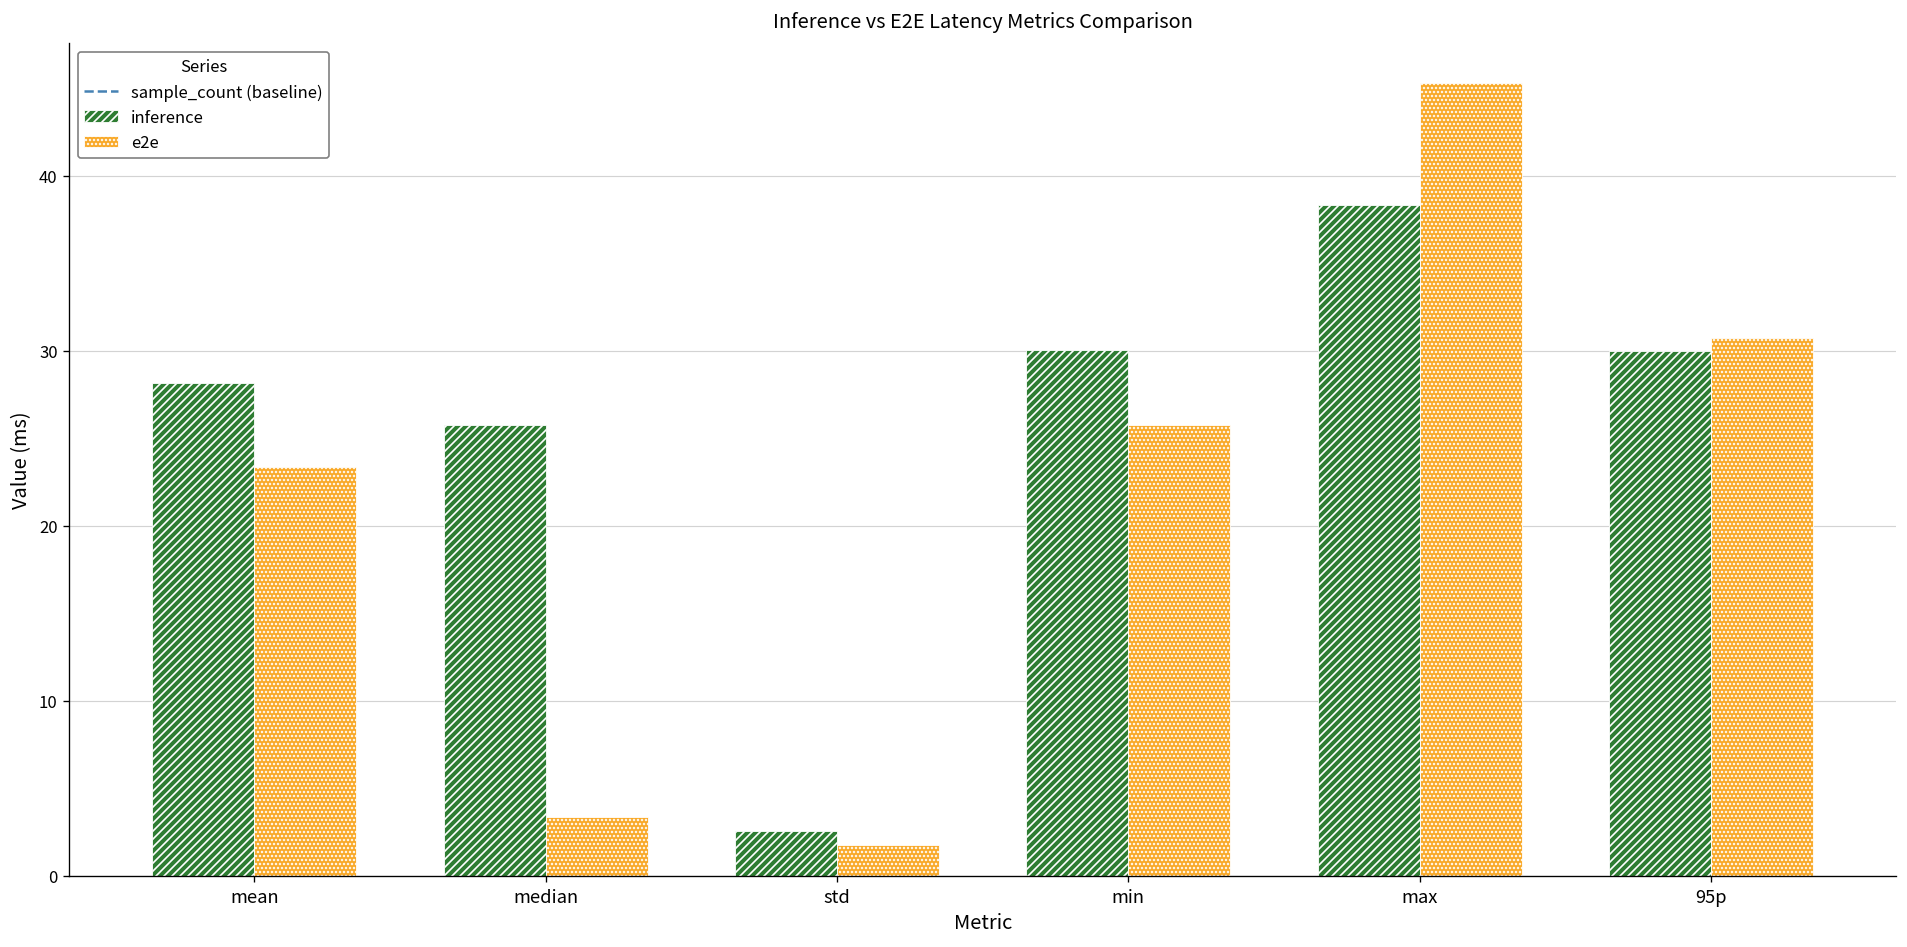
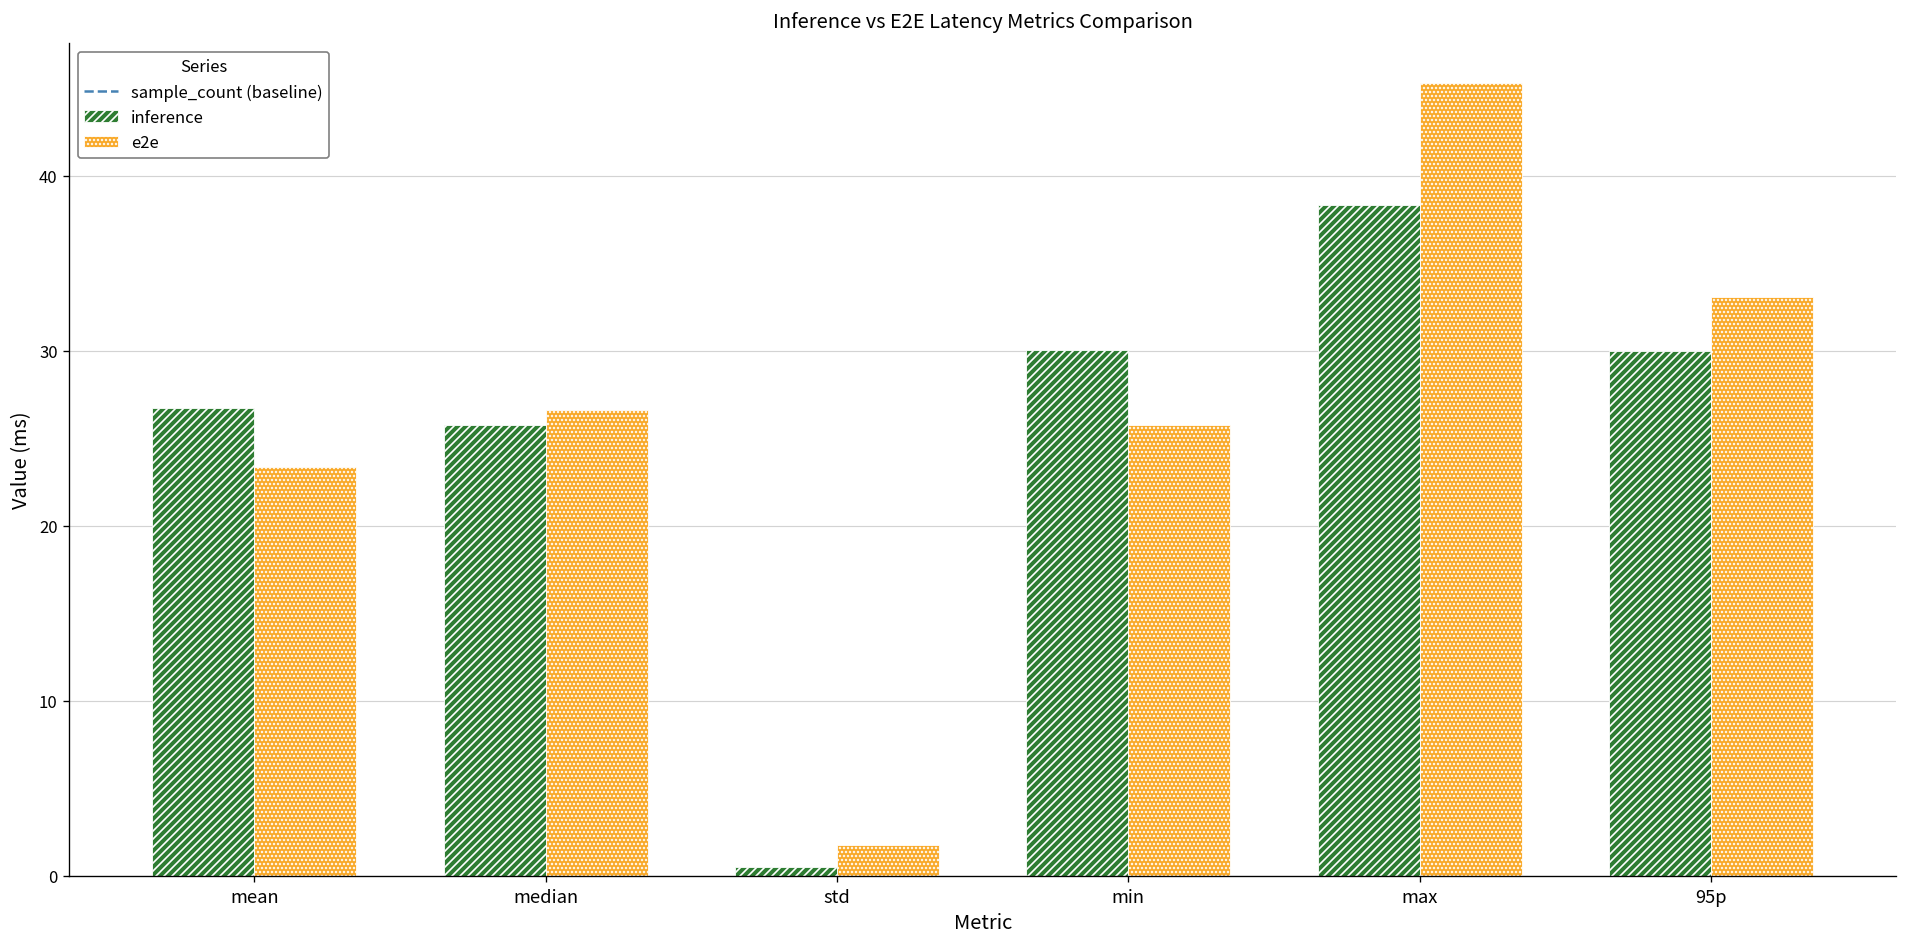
inference, mean: 28.1 -> 26.7
e2e, median: 3.4 -> 26.6
inference, std: 2.5 -> 0.5
e2e, 95p: 30.7 -> 33.1
